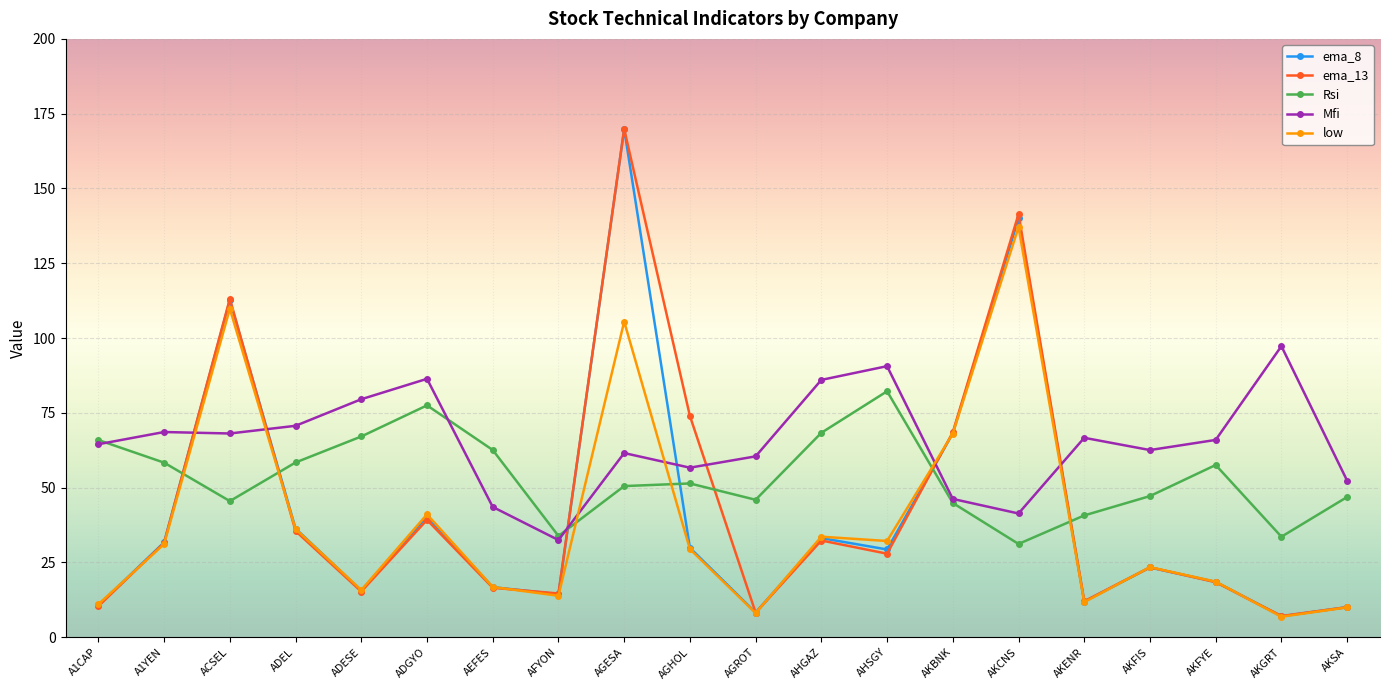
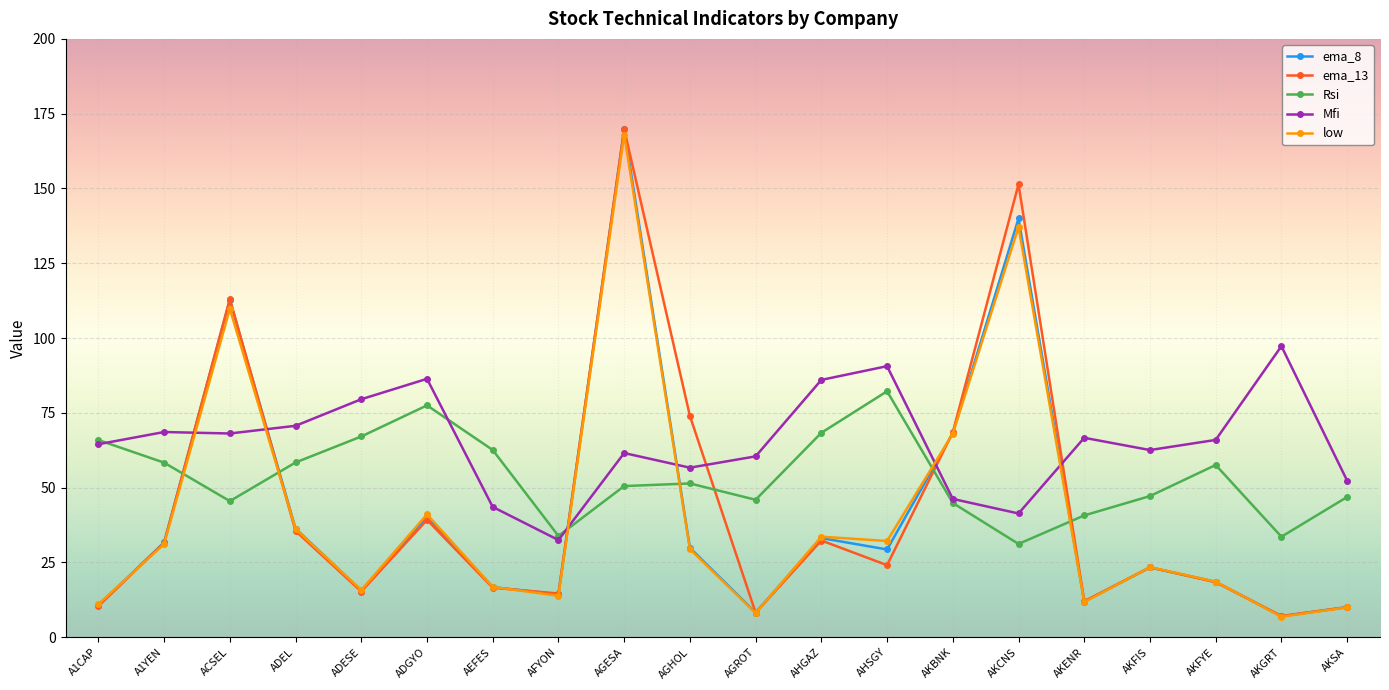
low, AGESA: 106 -> 168
ema_13, AHSGY: 28 -> 24
ema_13, AKCNS: 141 -> 151
